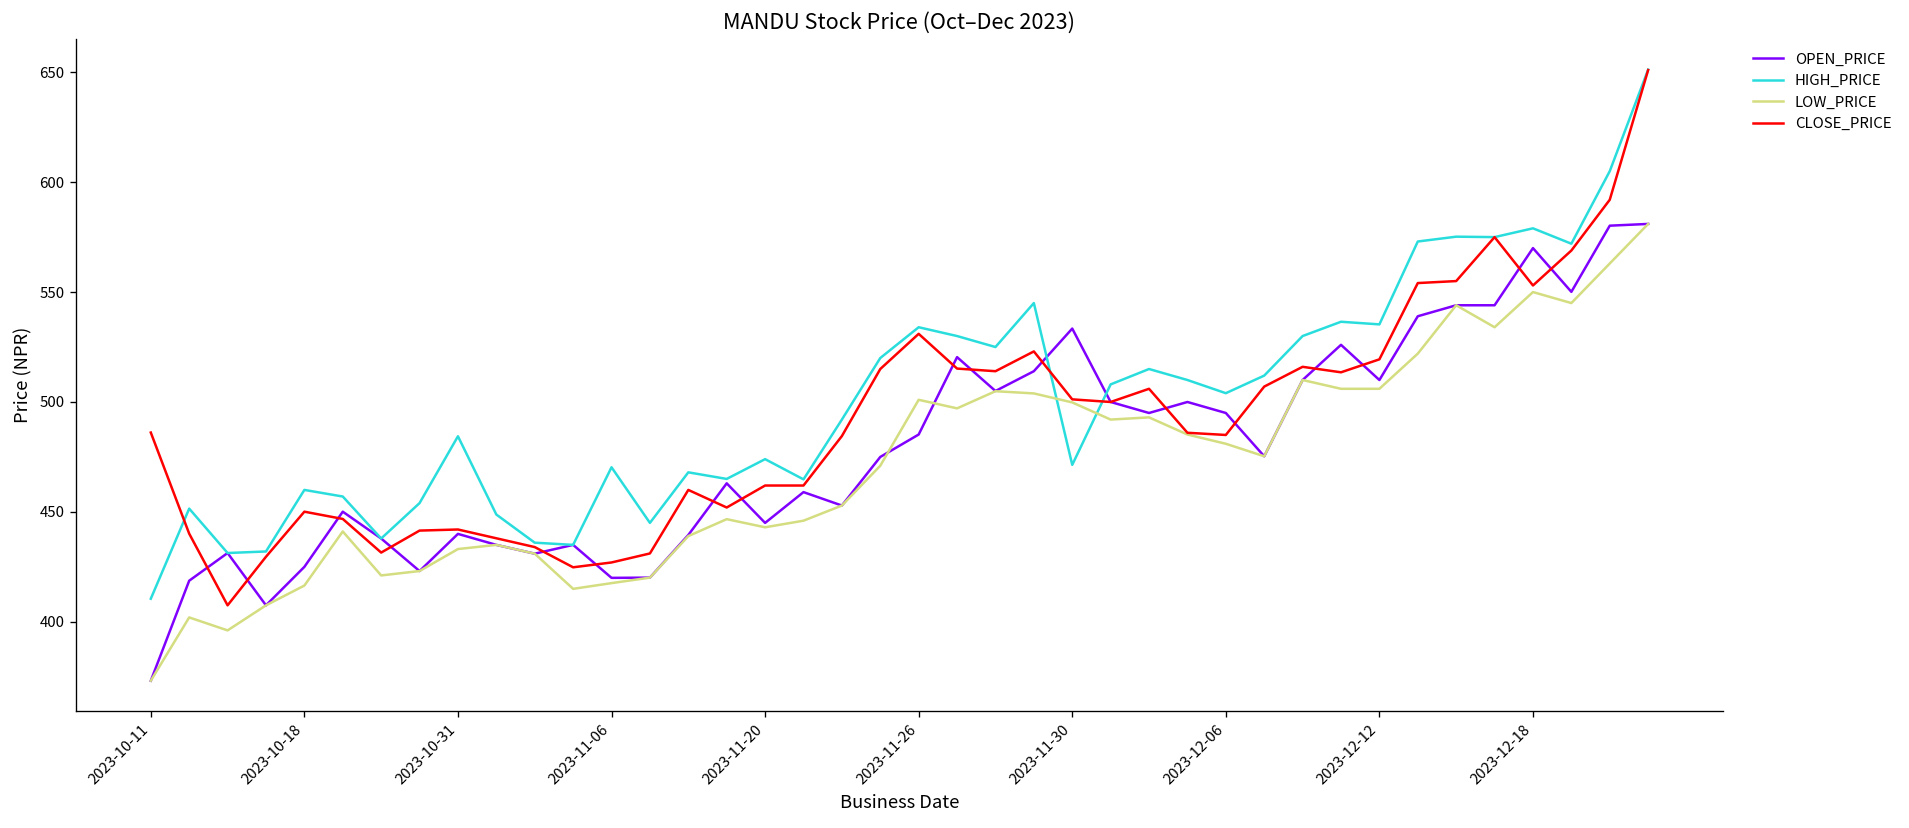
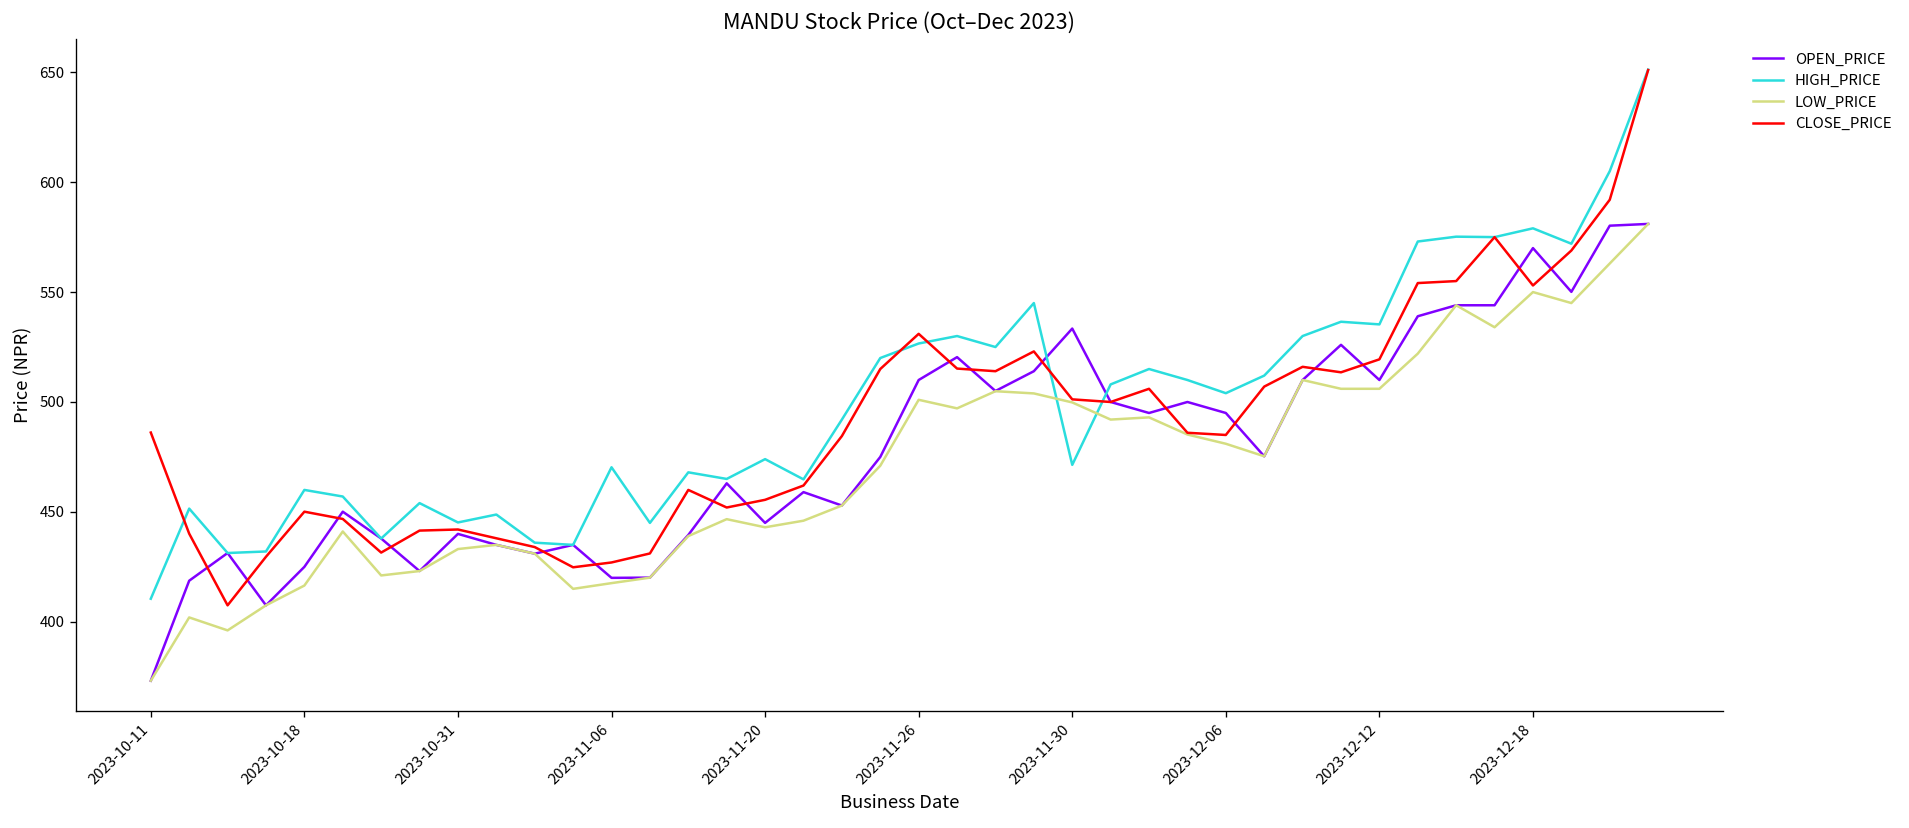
HIGH_PRICE, 2023-10-31: 484 -> 445
CLOSE_PRICE, 2023-11-20: 462 -> 456
OPEN_PRICE, 2023-11-26: 485 -> 510
HIGH_PRICE, 2023-11-26: 534 -> 527
